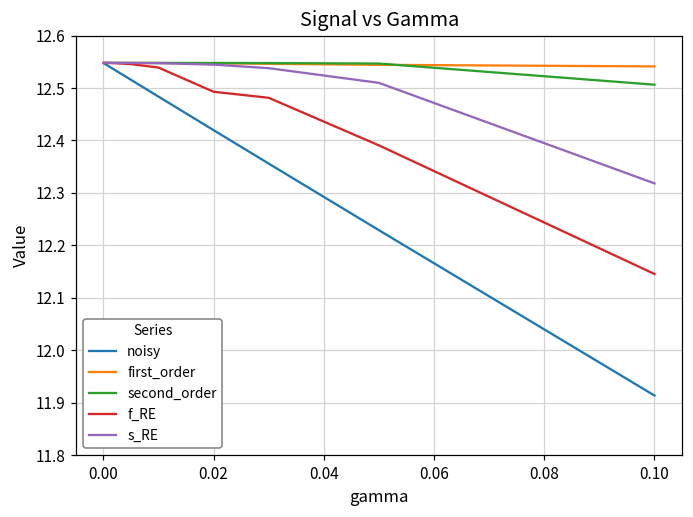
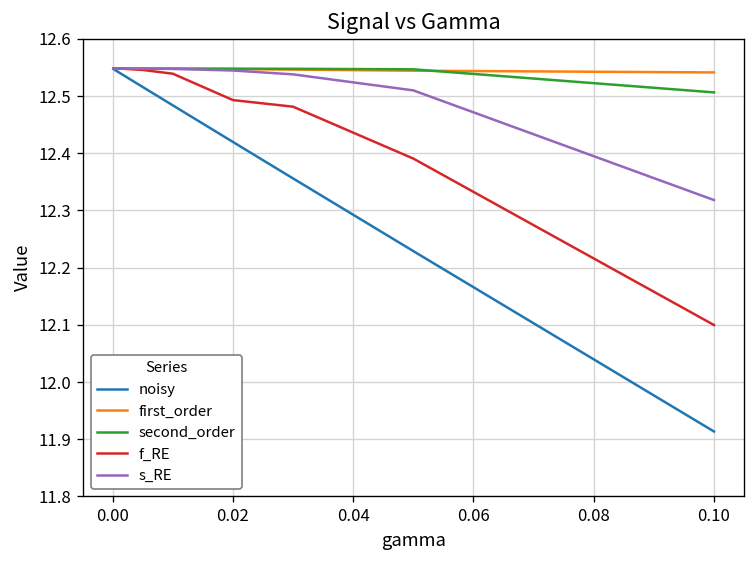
f_RE, 0.10: 12.15 -> 12.10
